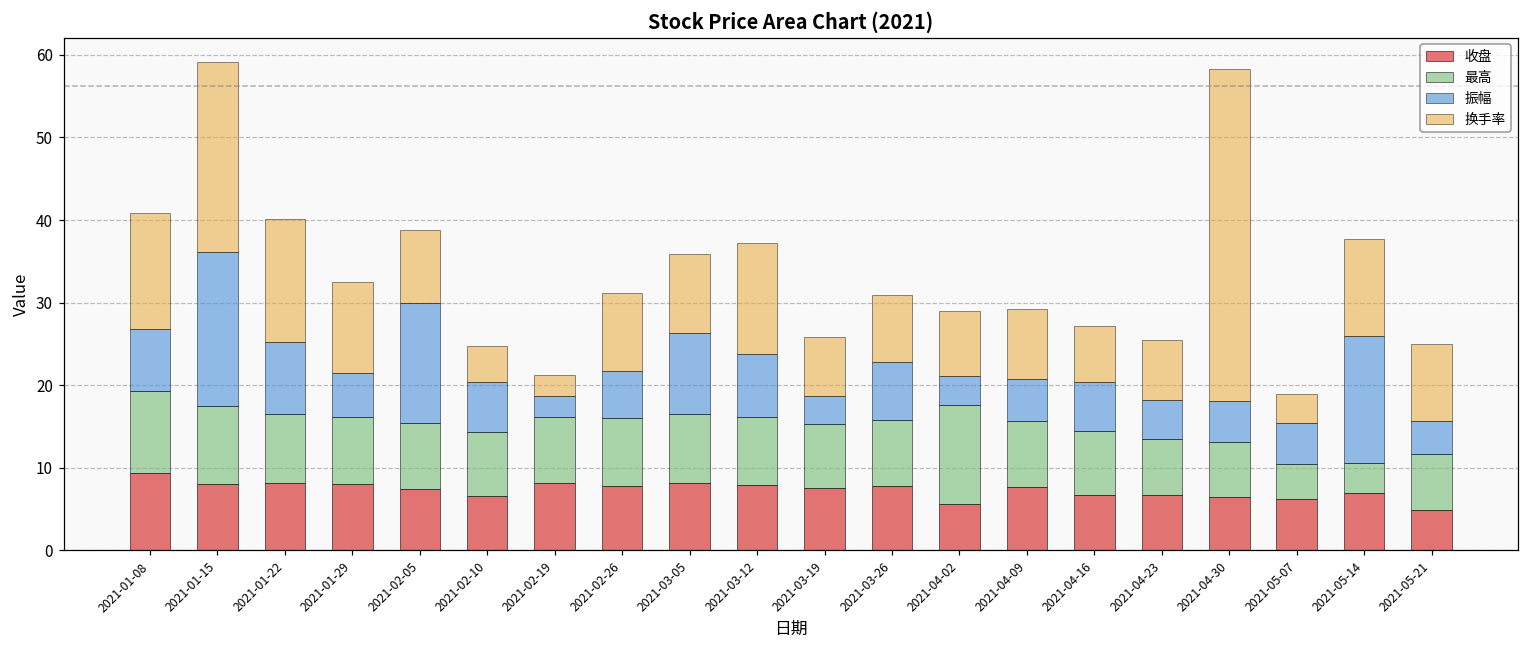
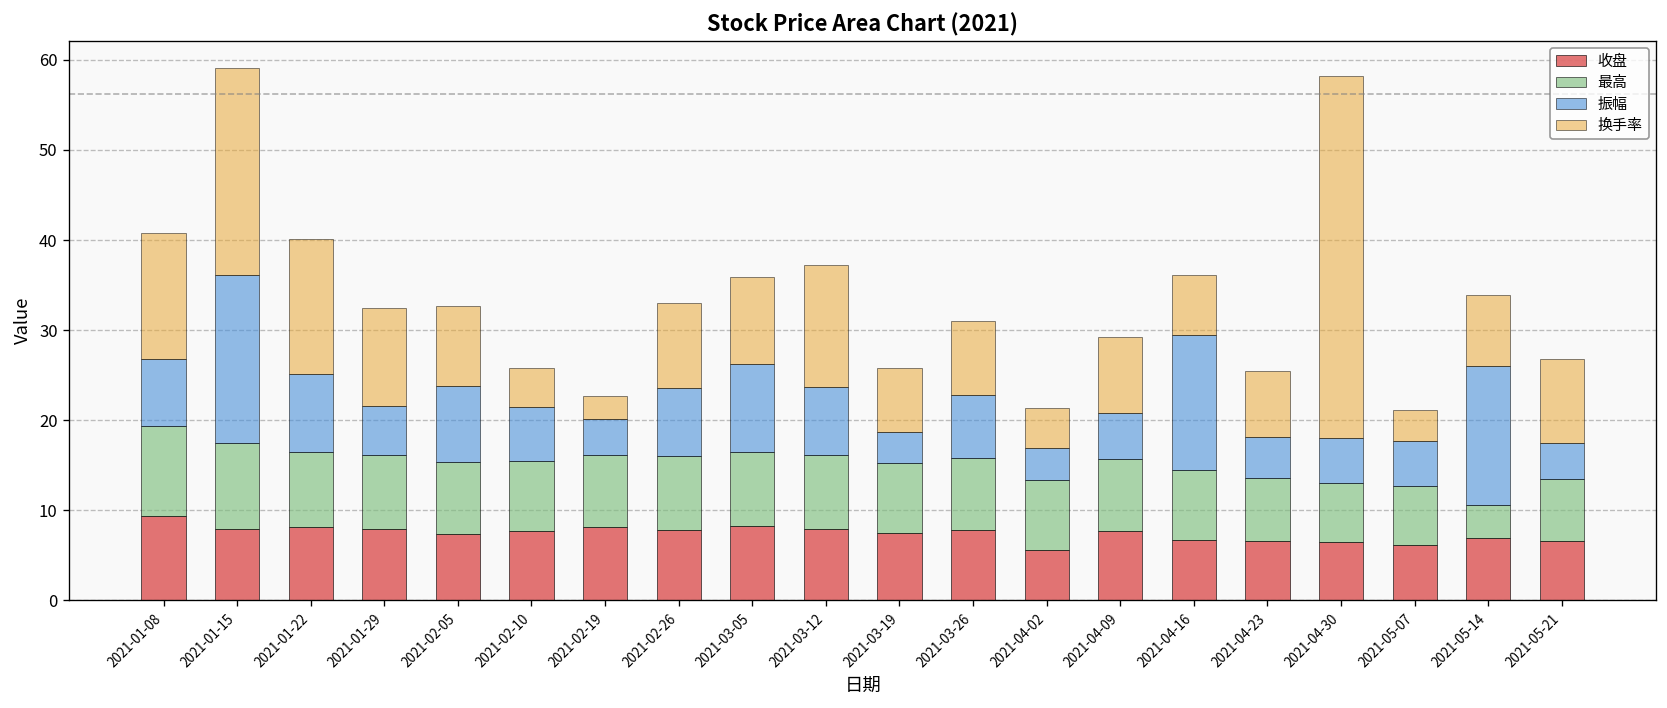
振幅, 2021-02-05: 15 -> 8
收盘, 2021-02-10: 7 -> 8
振幅, 2021-02-19: 3 -> 4
振幅, 2021-02-26: 6 -> 8
最高, 2021-04-02: 12 -> 8
换手率, 2021-04-02: 8 -> 4
振幅, 2021-04-16: 6 -> 15
最高, 2021-05-07: 4 -> 7
换手率, 2021-05-14: 12 -> 8
收盘, 2021-05-21: 5 -> 7
